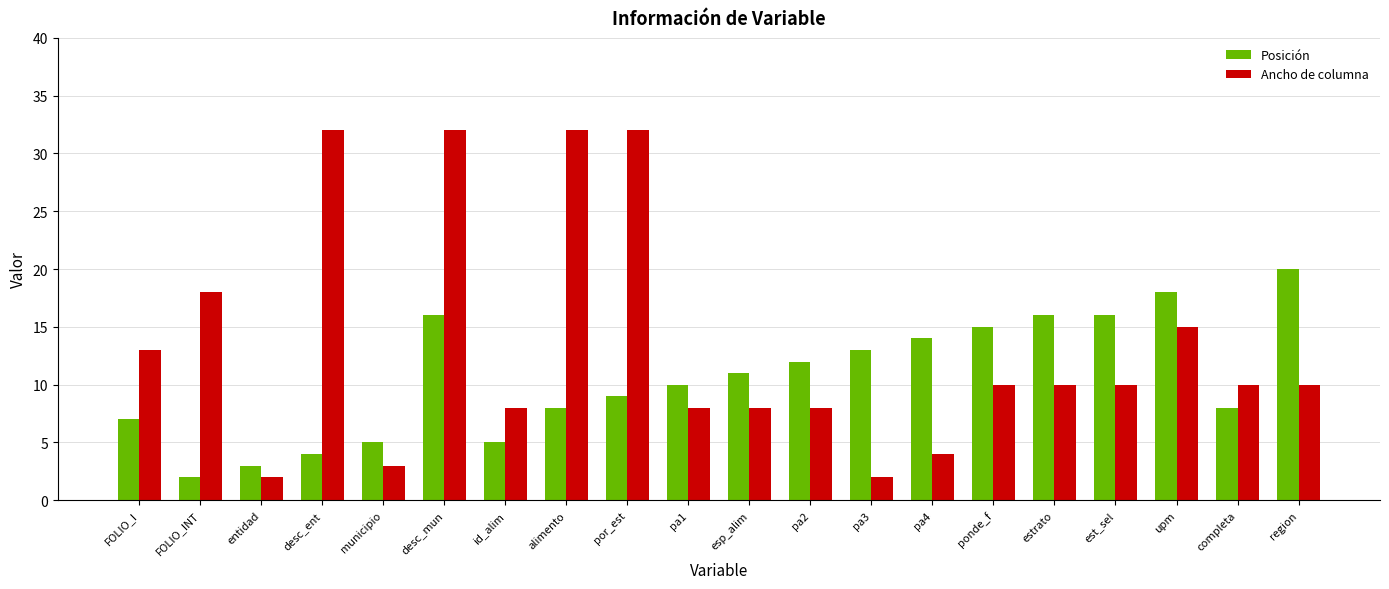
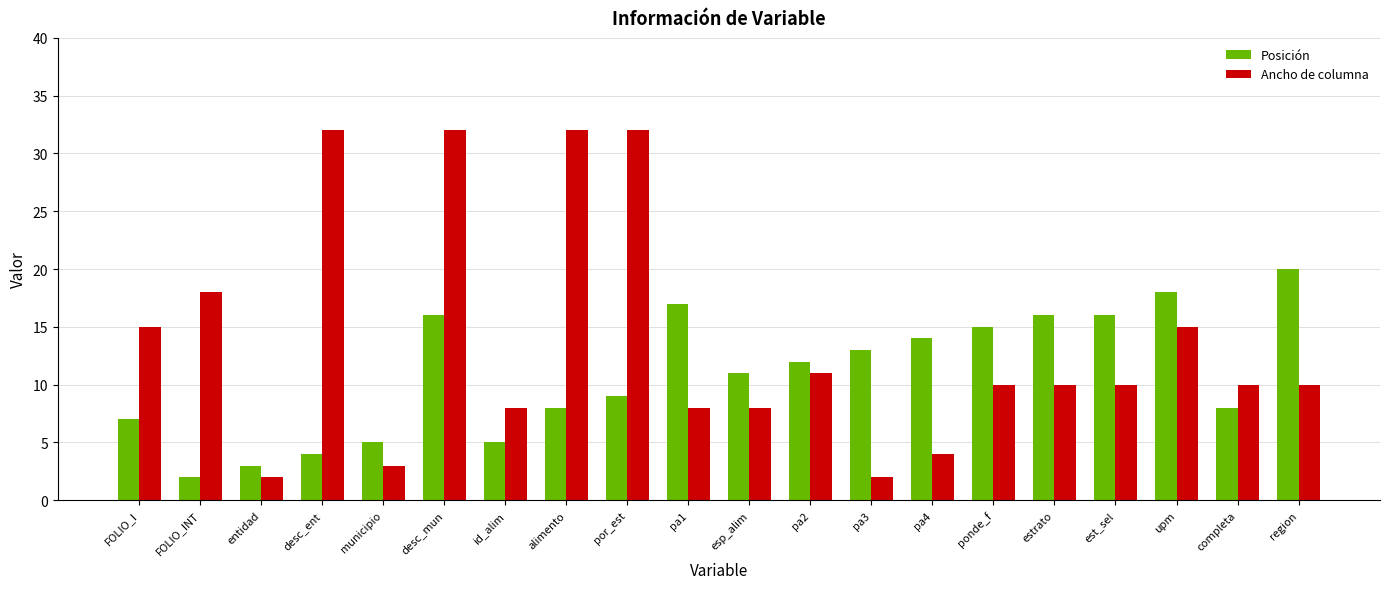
Ancho de columna, FOLIO_I: 13 -> 15
Posición, pa1: 10 -> 17
Ancho de columna, pa2: 8 -> 11
